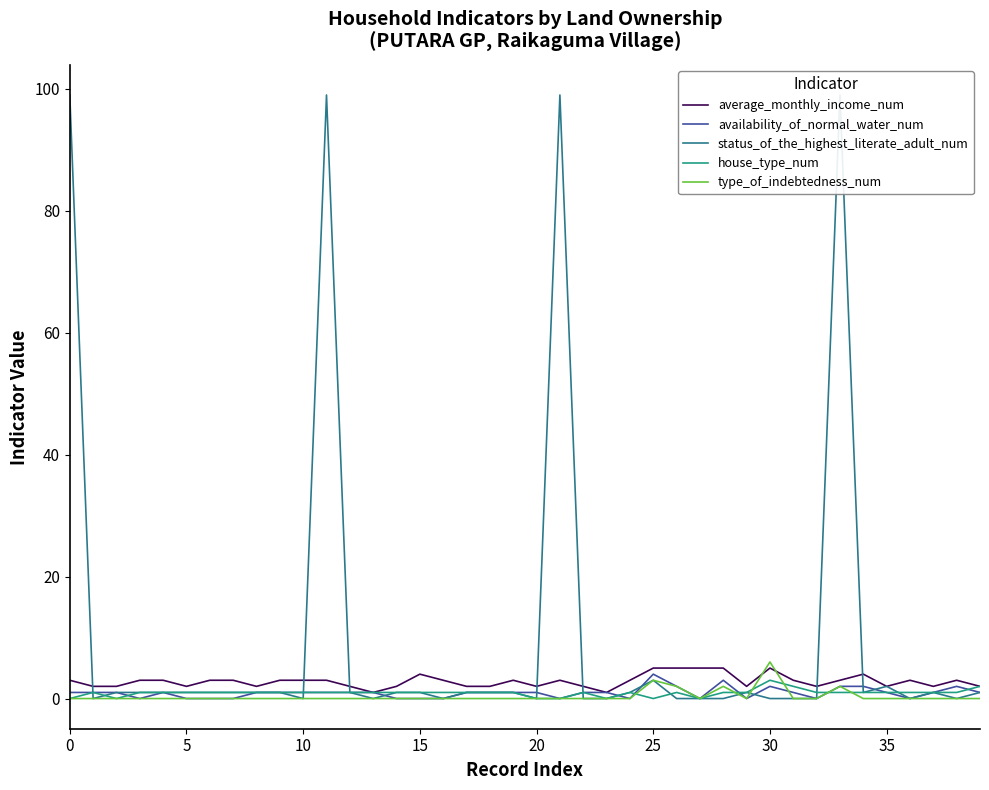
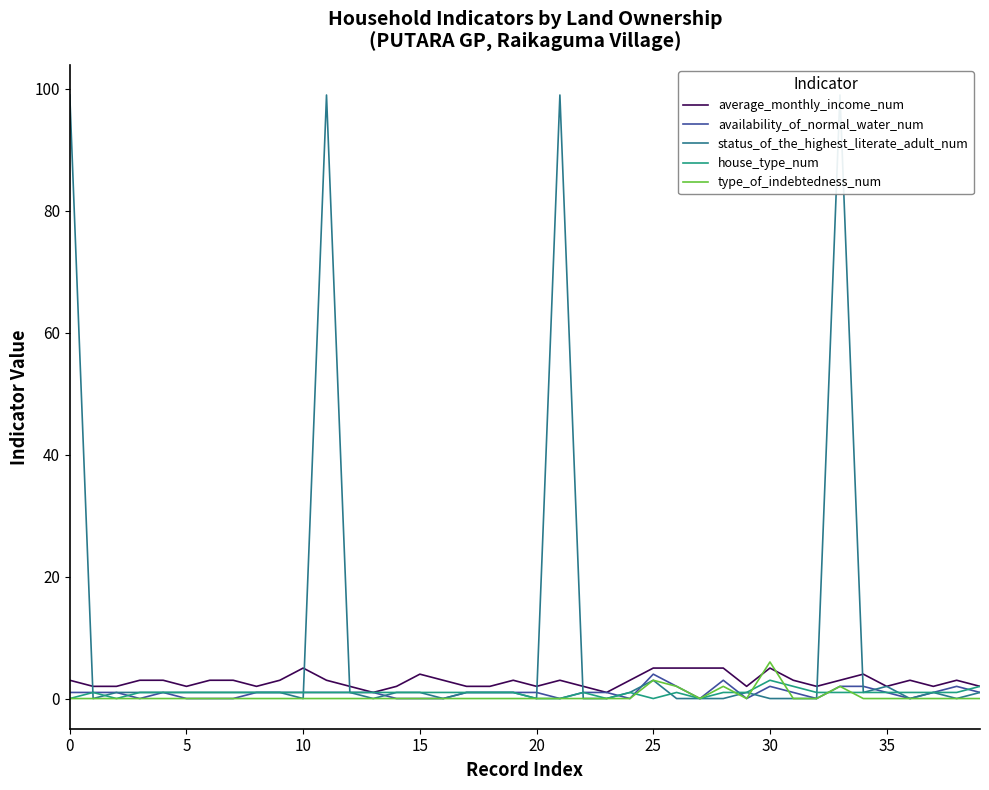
average_monthly_income_num, 10: 3 -> 5
